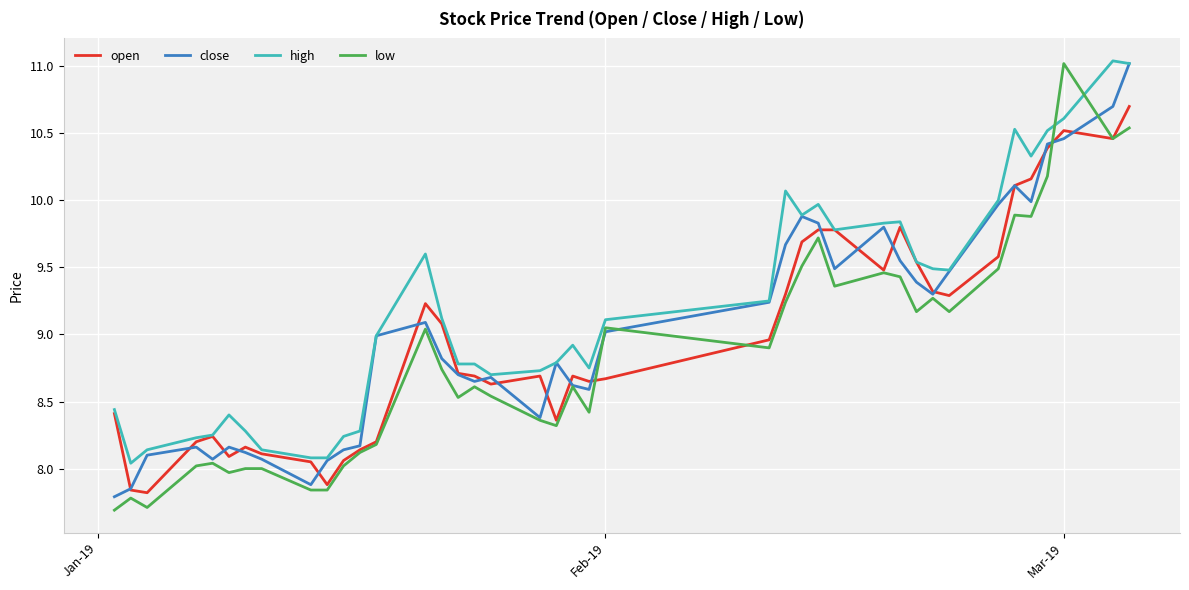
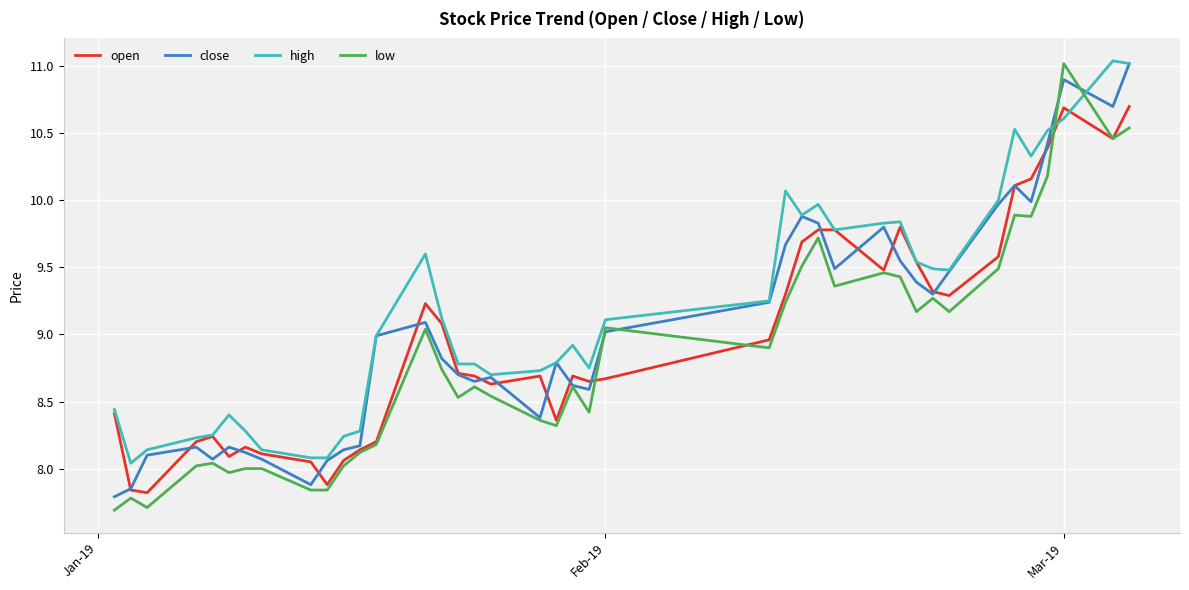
open, Mar-19: 10.52 -> 10.69
close, Mar-19: 10.46 -> 10.90
